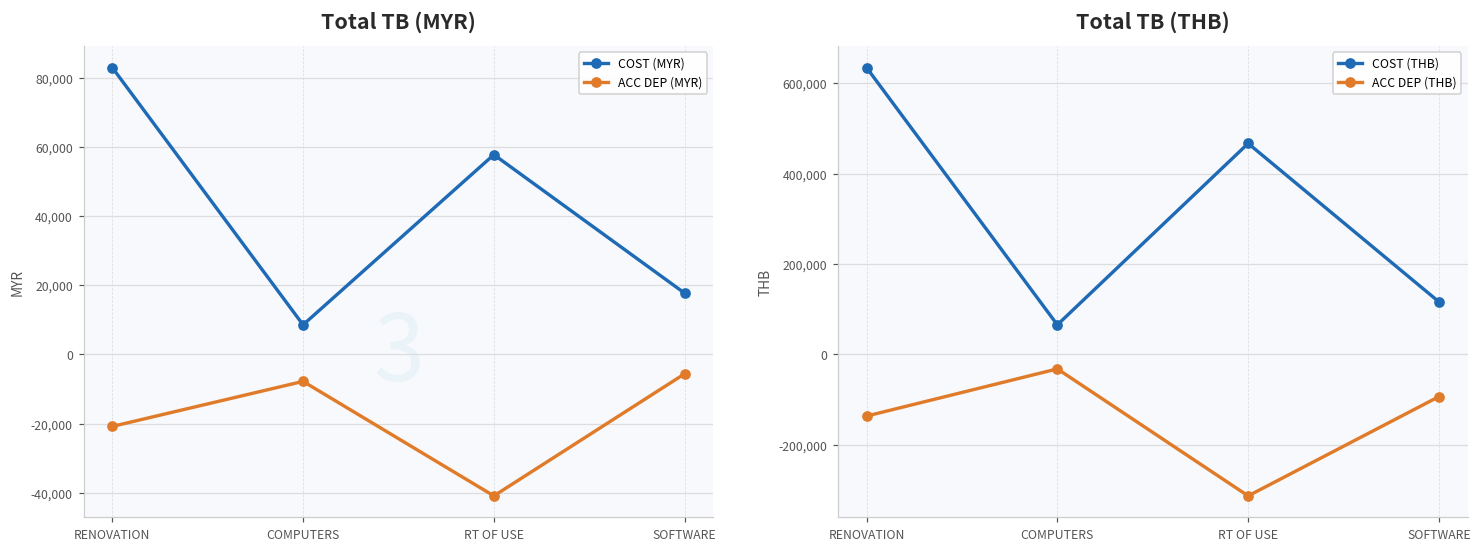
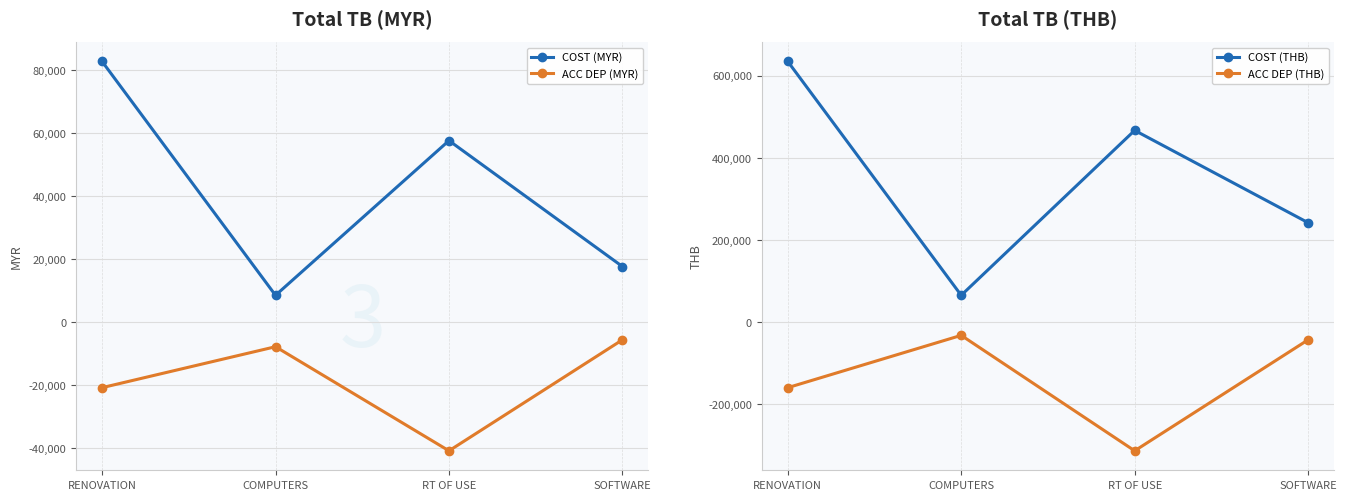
Total TB (THB), ACC DEP (THB), RENOVATION: -140,000 -> -160,000
Total TB (THB), COST (THB), SOFTWARE: 120,000 -> 240,000
Total TB (THB), ACC DEP (THB), SOFTWARE: -90,000 -> -40,000
